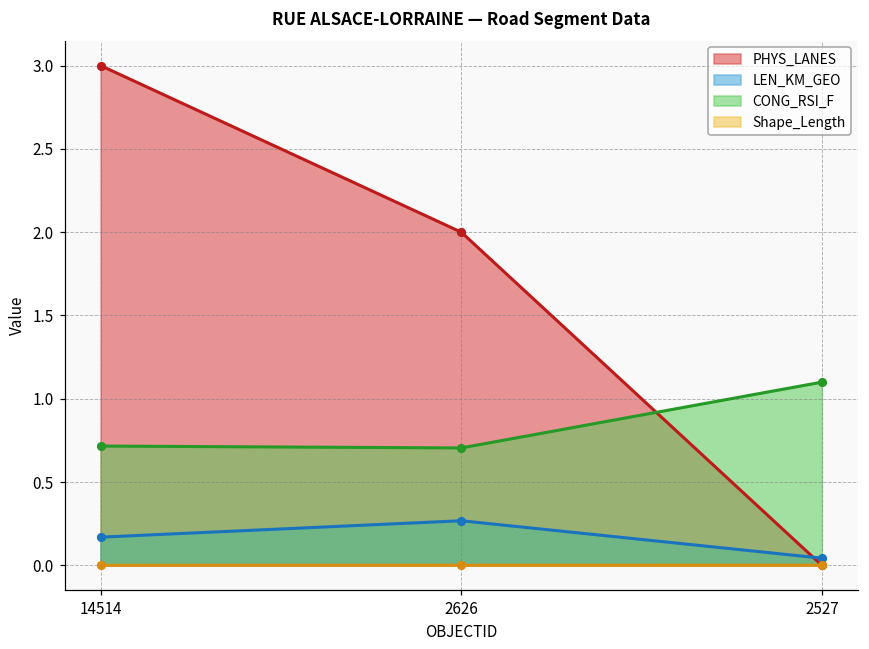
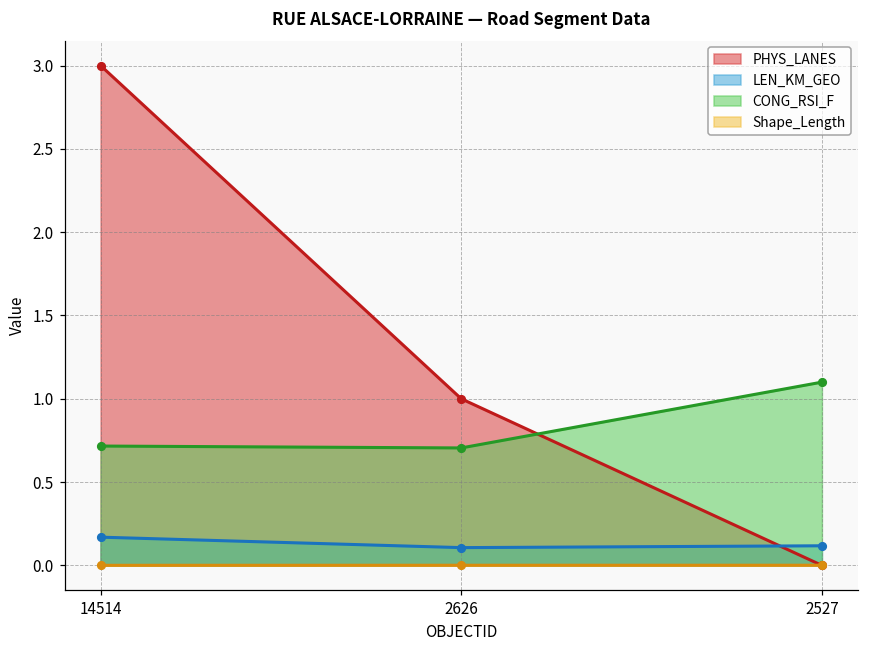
PHYS_LANES, 2626: 2 -> 1
LEN_KM_GEO, 2626: 0.27 -> 0.11
LEN_KM_GEO, 2527: 0.04 -> 0.12
